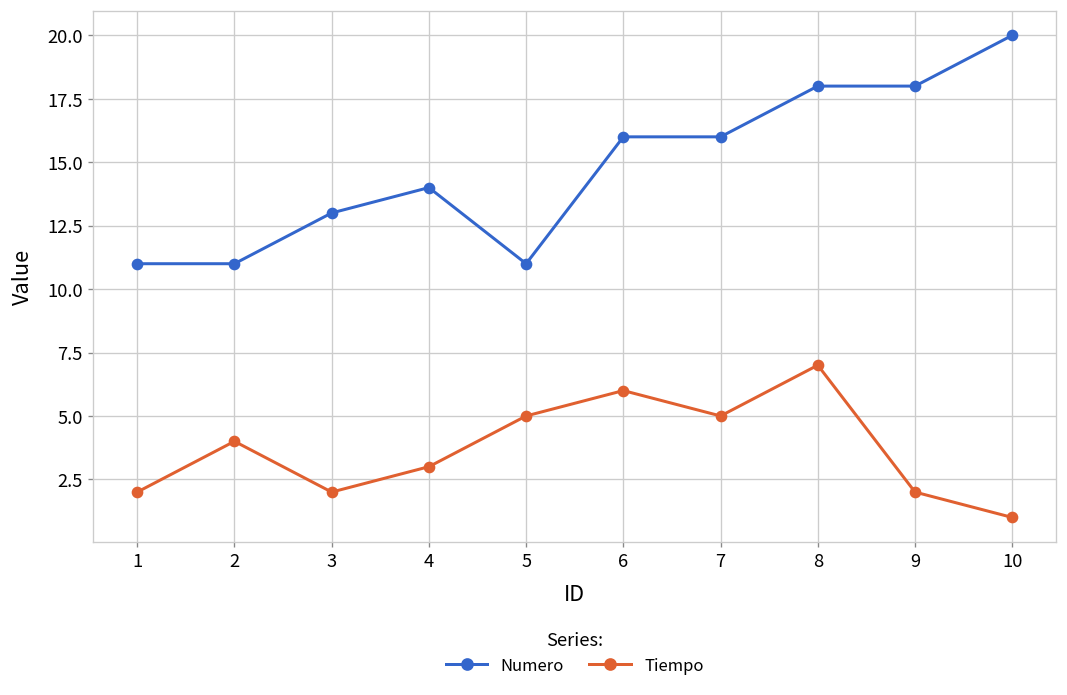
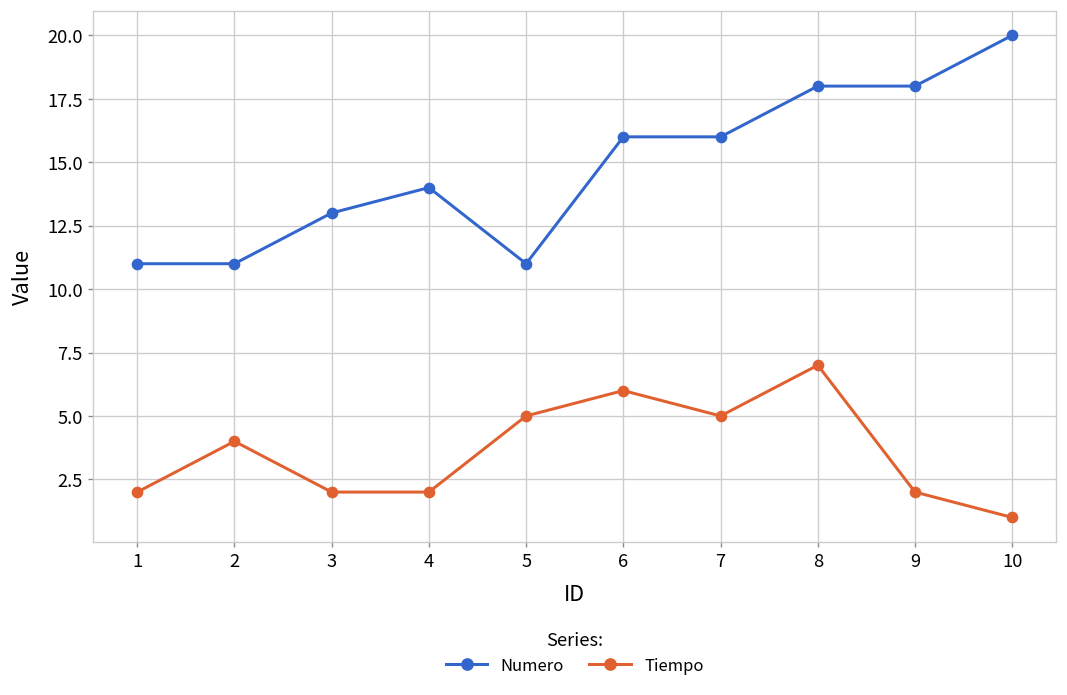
Tiempo, 4: 3 -> 2
